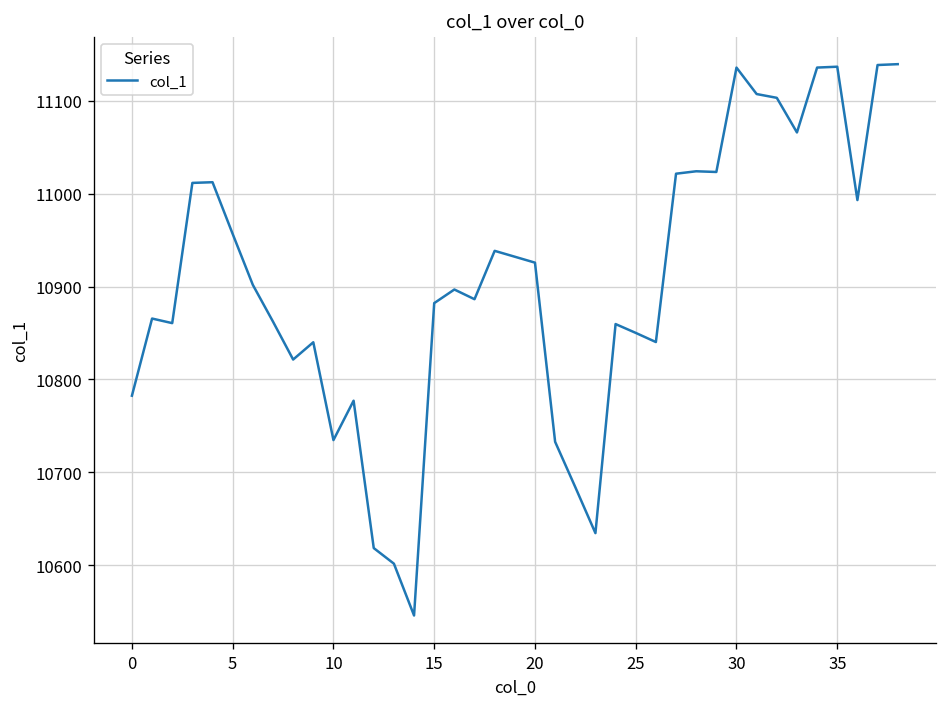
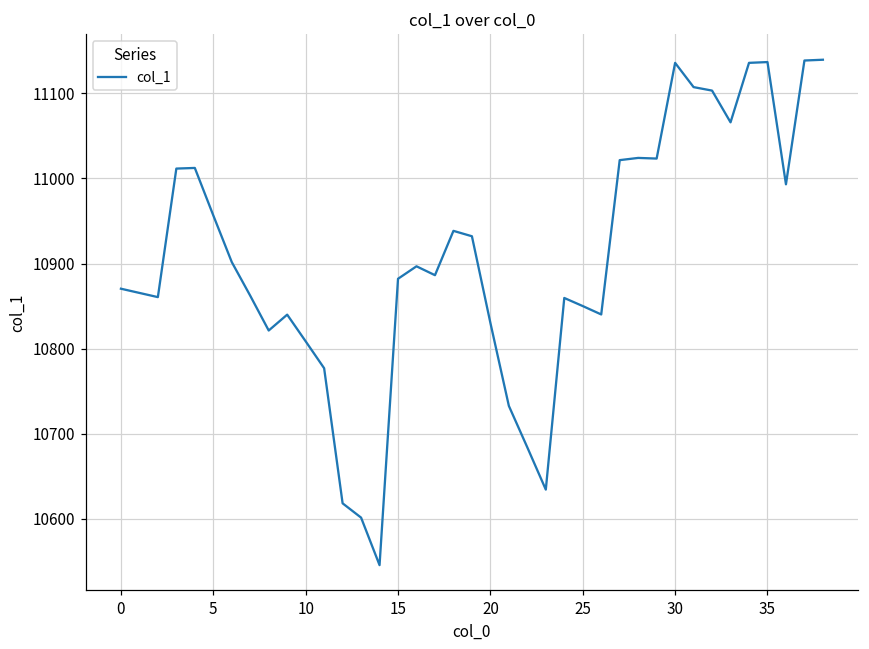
0: 10780 -> 10870
10: 10730 -> 10810
20: 10930 -> 10830
